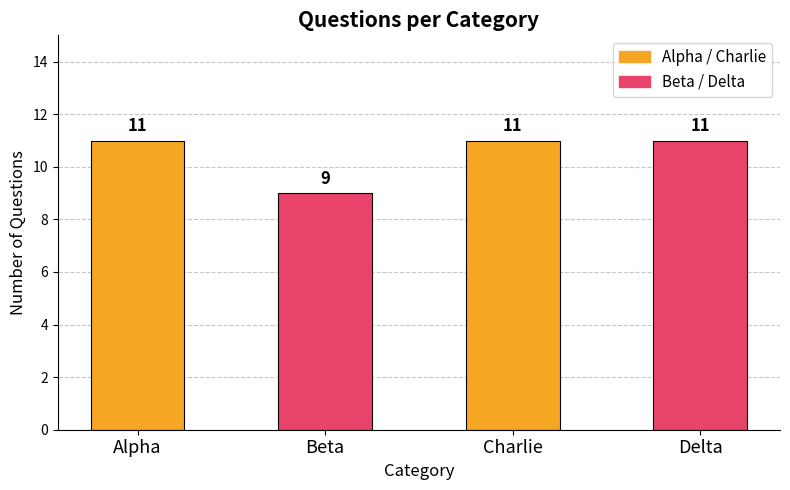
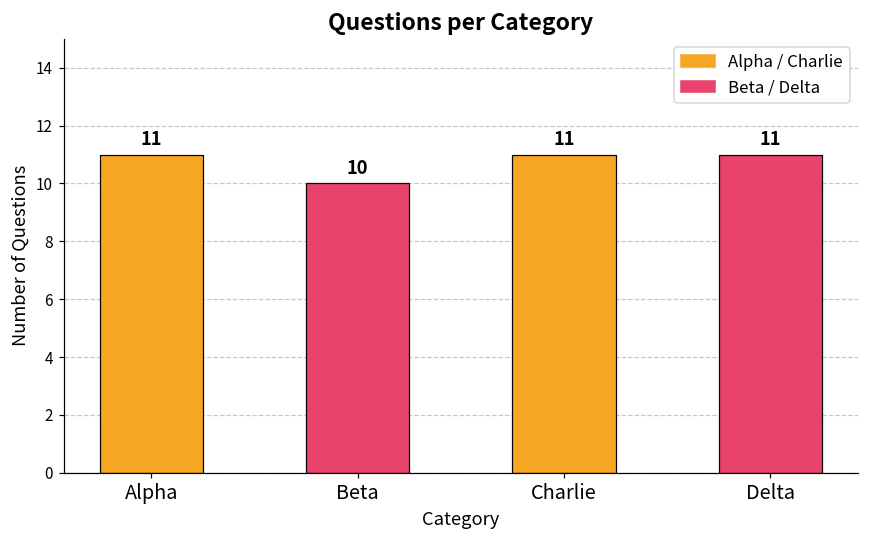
Beta: 9 -> 10
